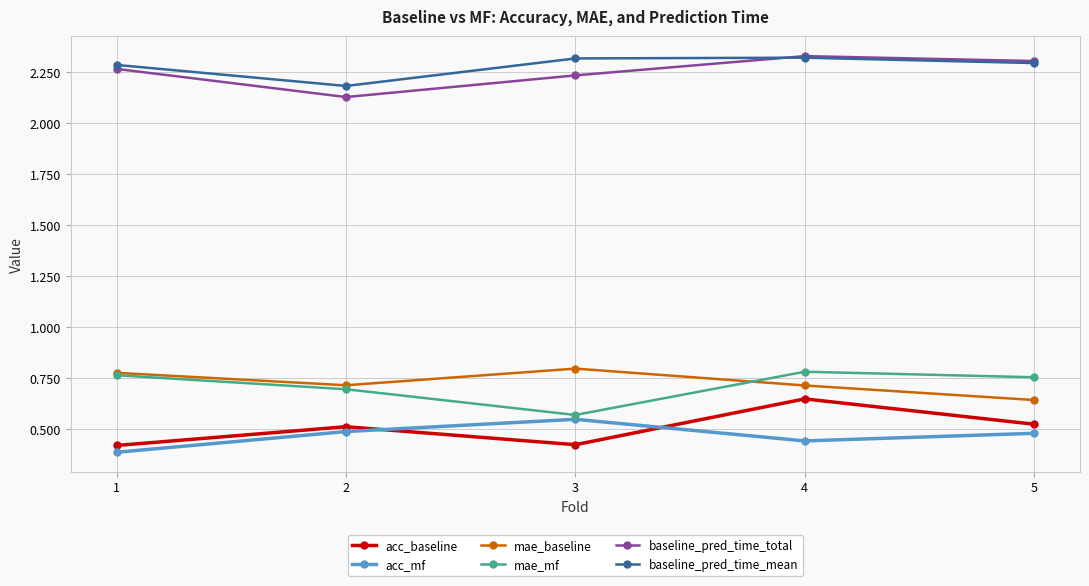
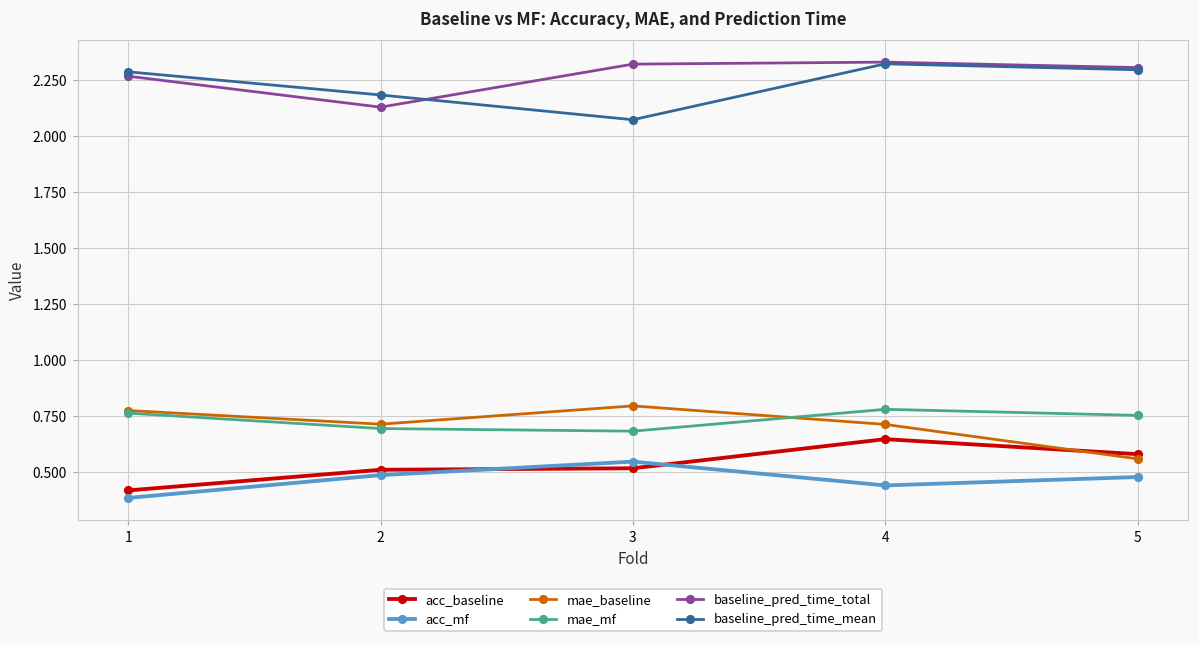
acc_baseline, 3: 0.42 -> 0.52
mae_mf, 3: 0.57 -> 0.68
baseline_pred_time_total, 3: 2.24 -> 2.32
baseline_pred_time_mean, 3: 2.32 -> 2.07
acc_baseline, 5: 0.52 -> 0.58
mae_baseline, 5: 0.64 -> 0.56
